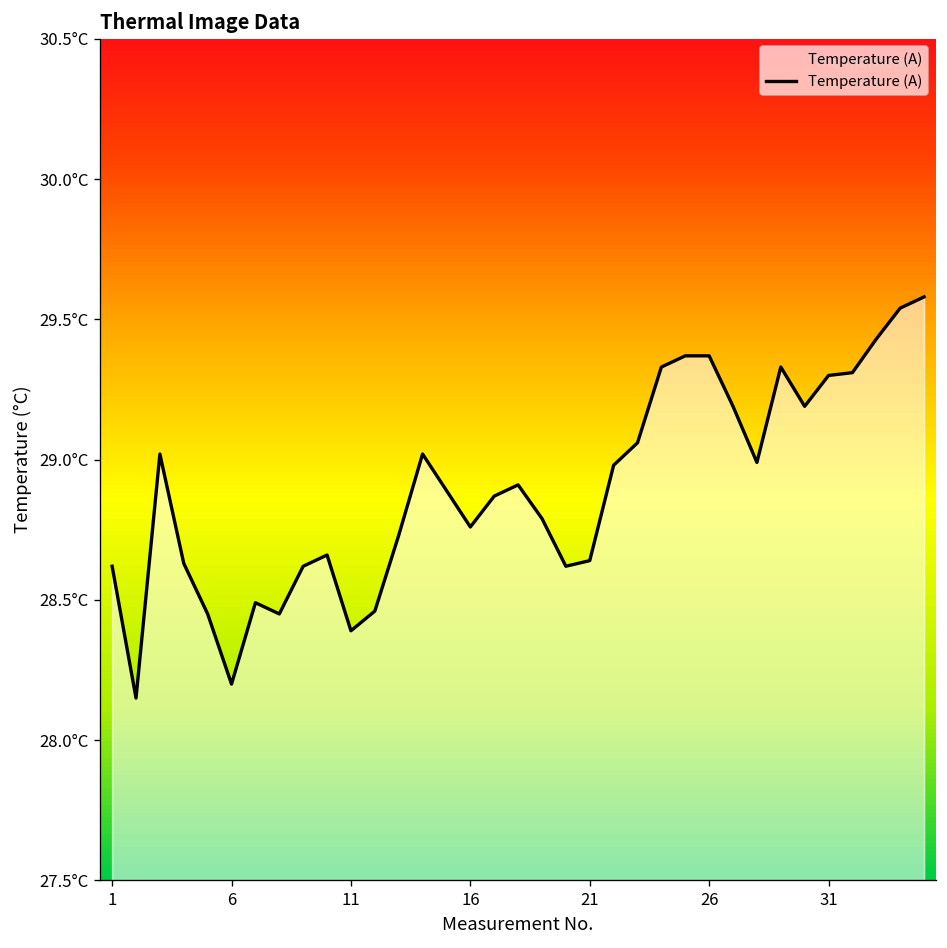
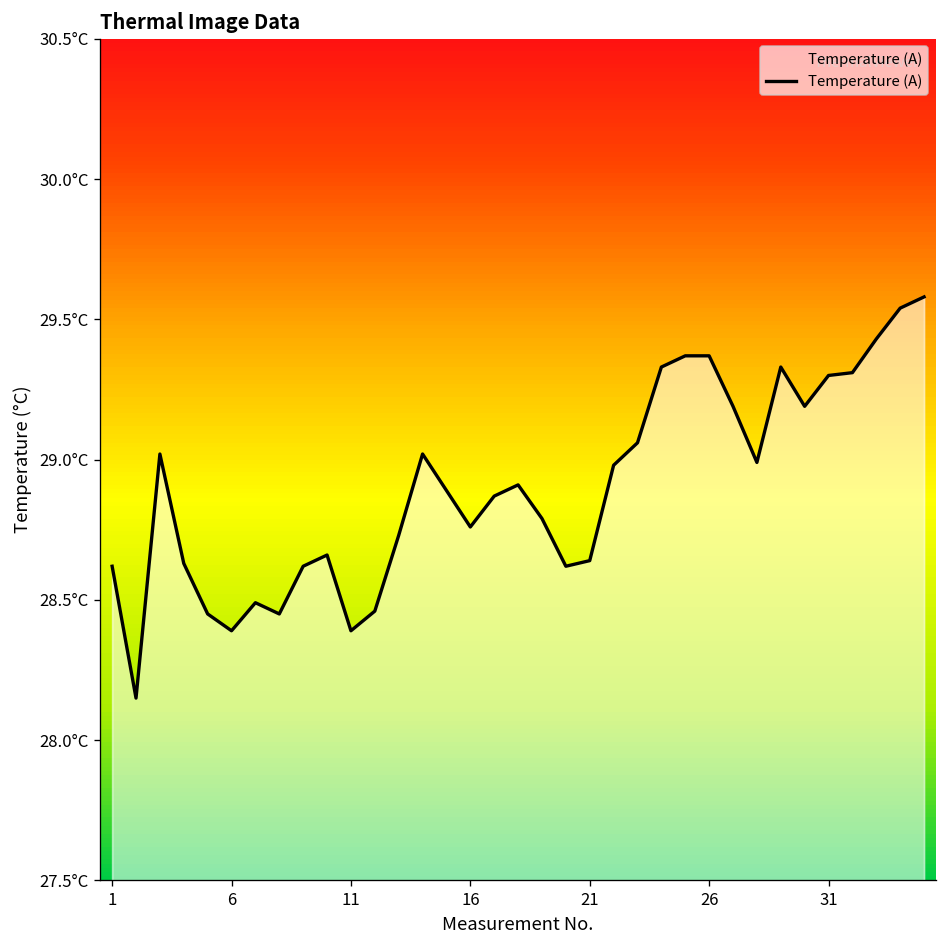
Temperature (A), 6: 28.20°C -> 28.39°C
